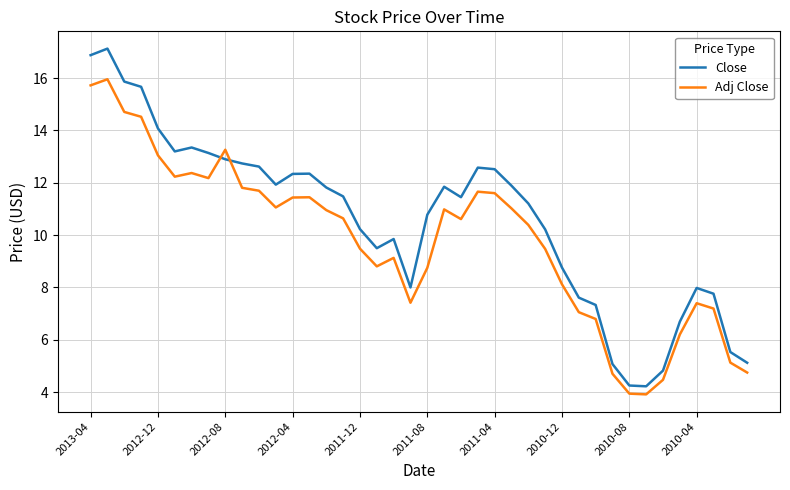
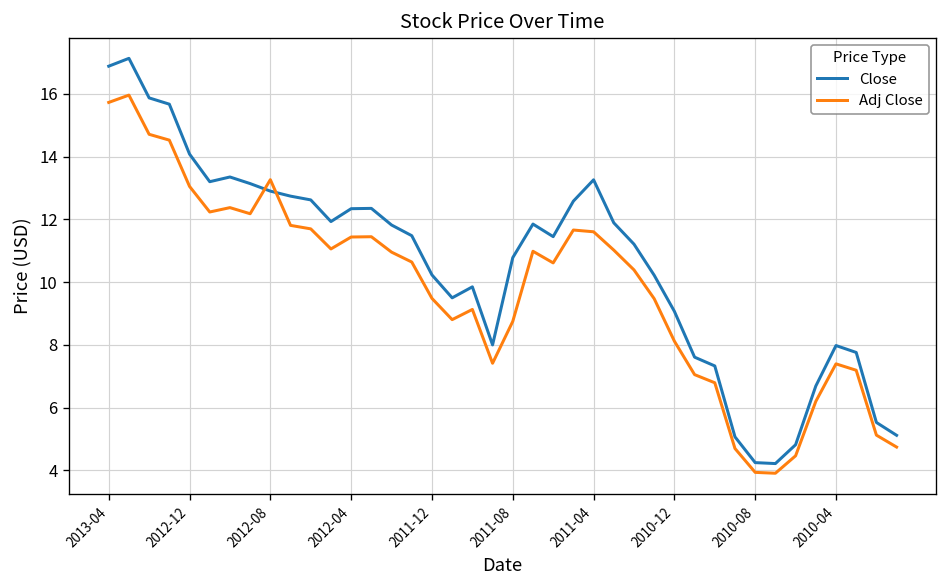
Close, 2011-04: 12.5 -> 13.3
Close, 2010-12: 8.8 -> 9.1
